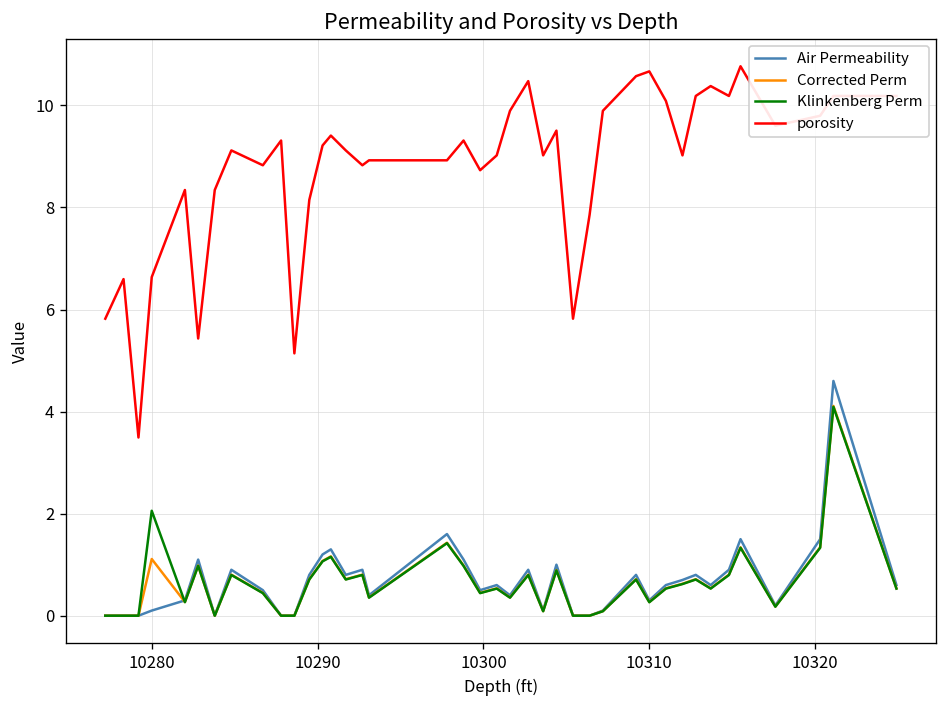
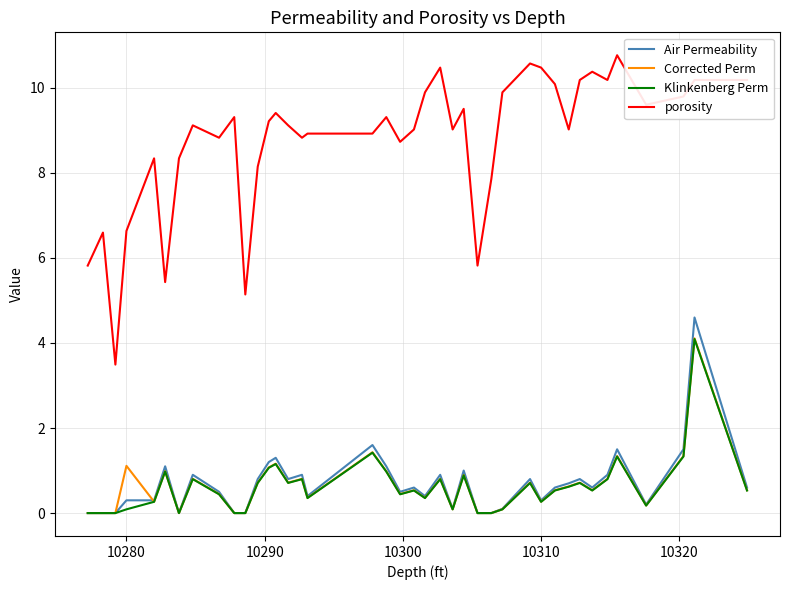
Air Permeability, 10280: 0.1 -> 0.3
Klinkenberg Perm, 10280: 2.1 -> 0.1
porosity, 10310: 10.7 -> 10.5
